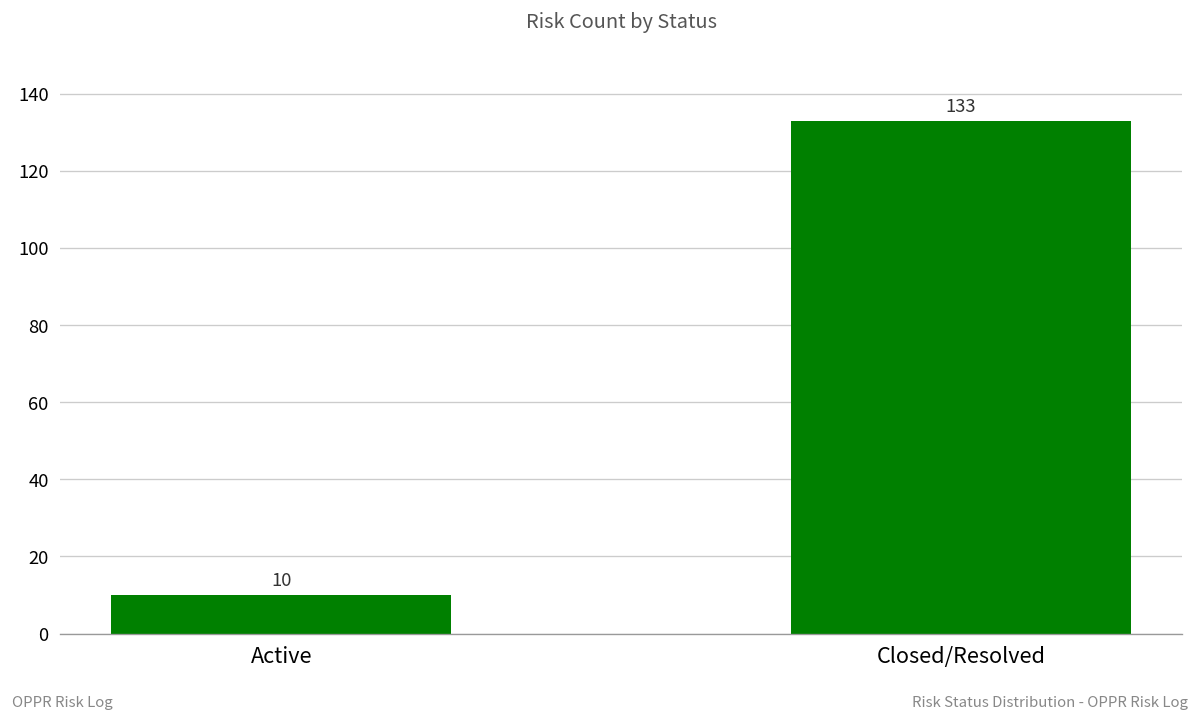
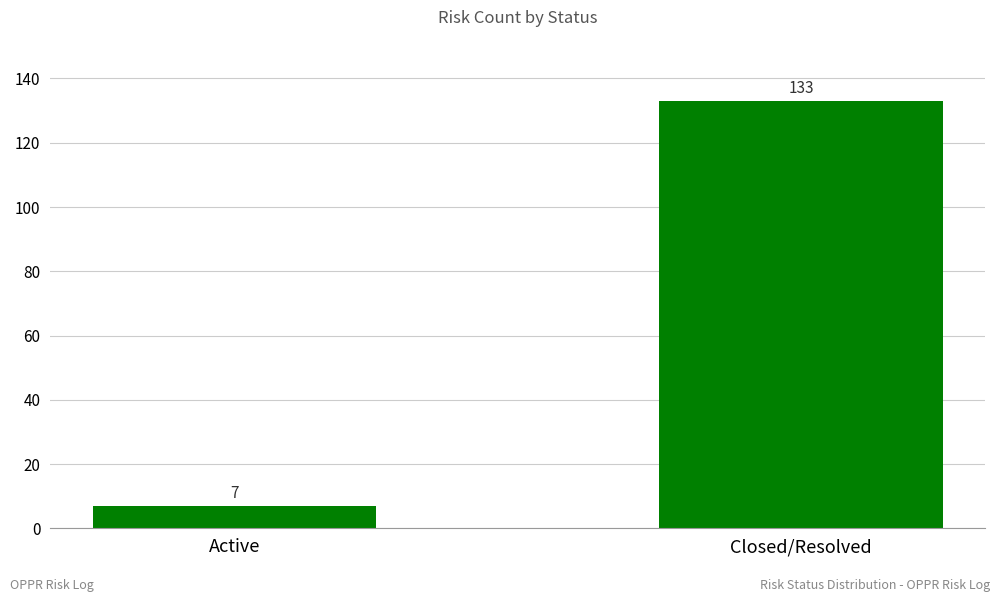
Active: 10 -> 7
